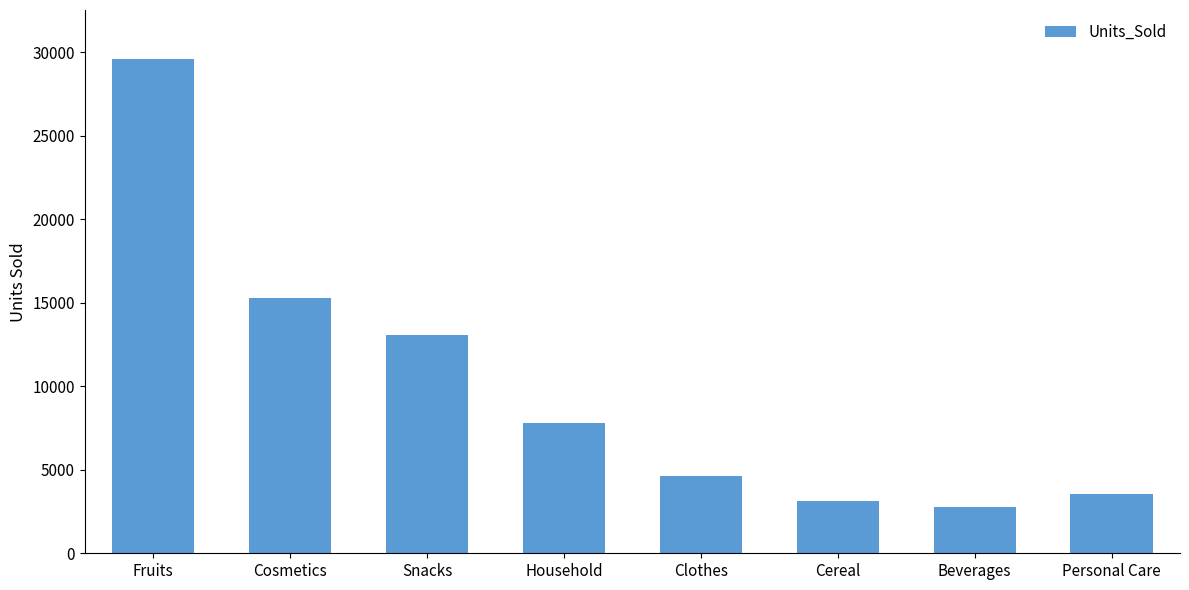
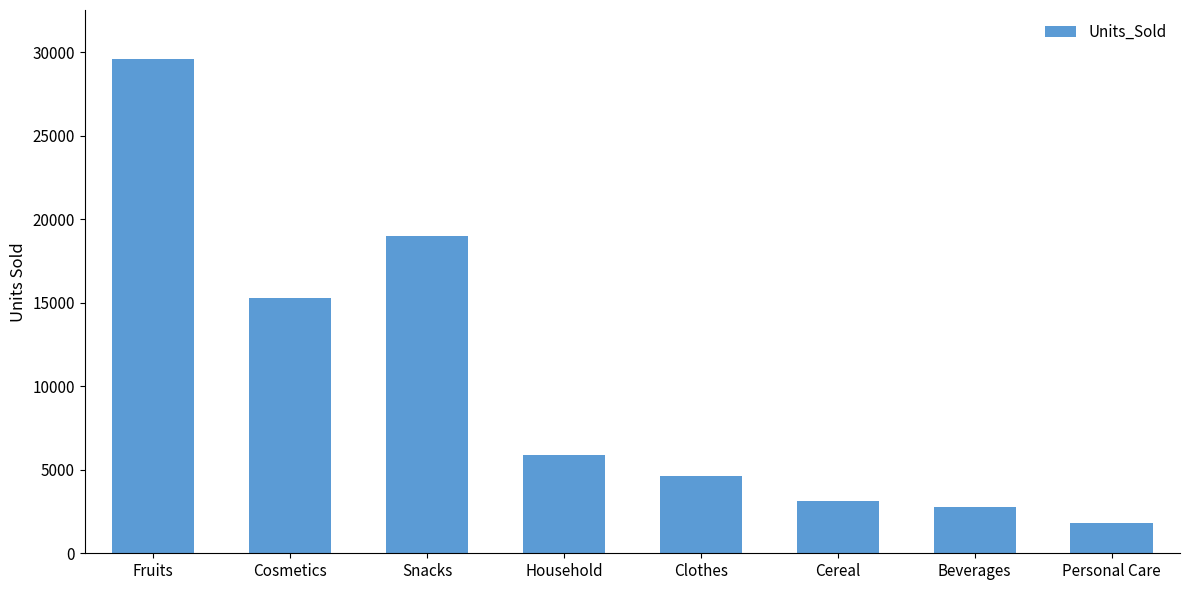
Snacks: 13100 -> 19000
Household: 7800 -> 5900
Personal Care: 3500 -> 1800
